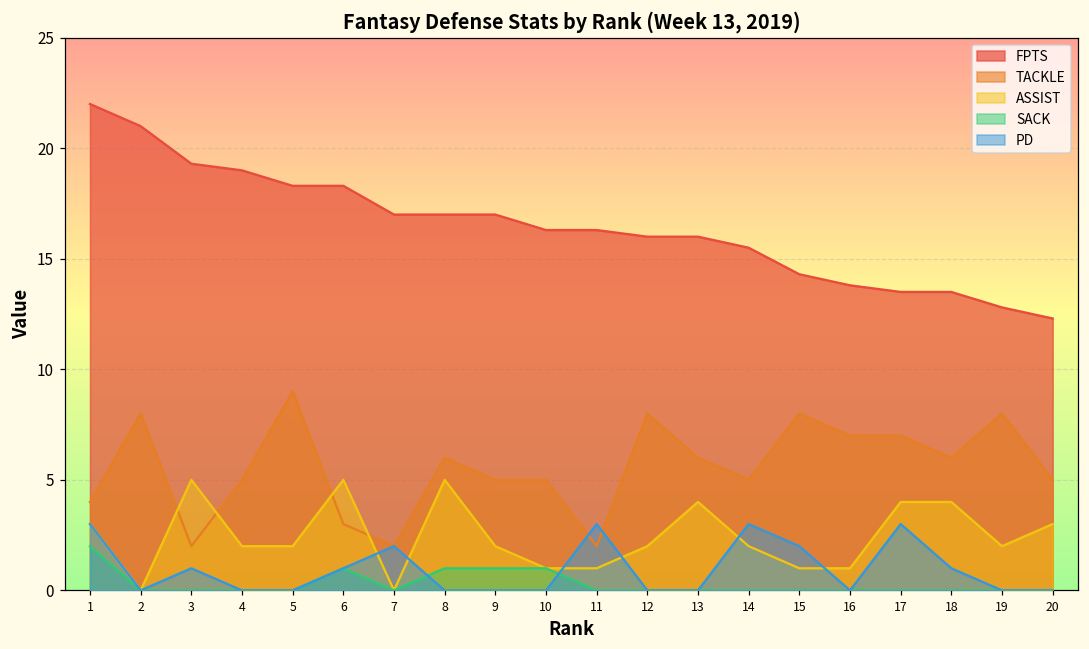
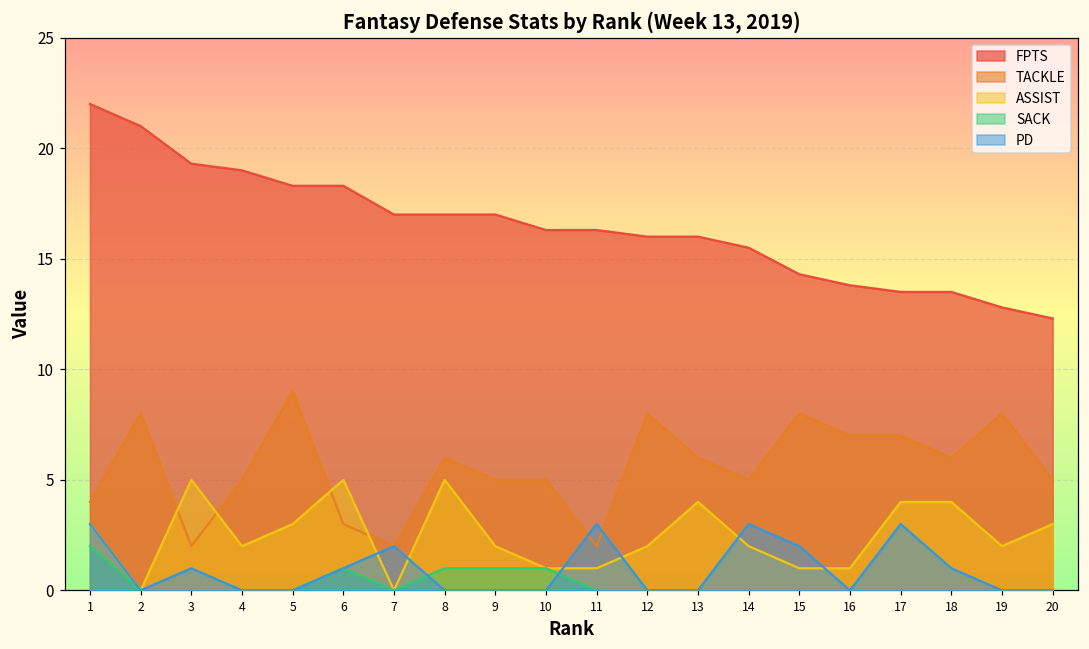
ASSIST, 5: 2 -> 3
